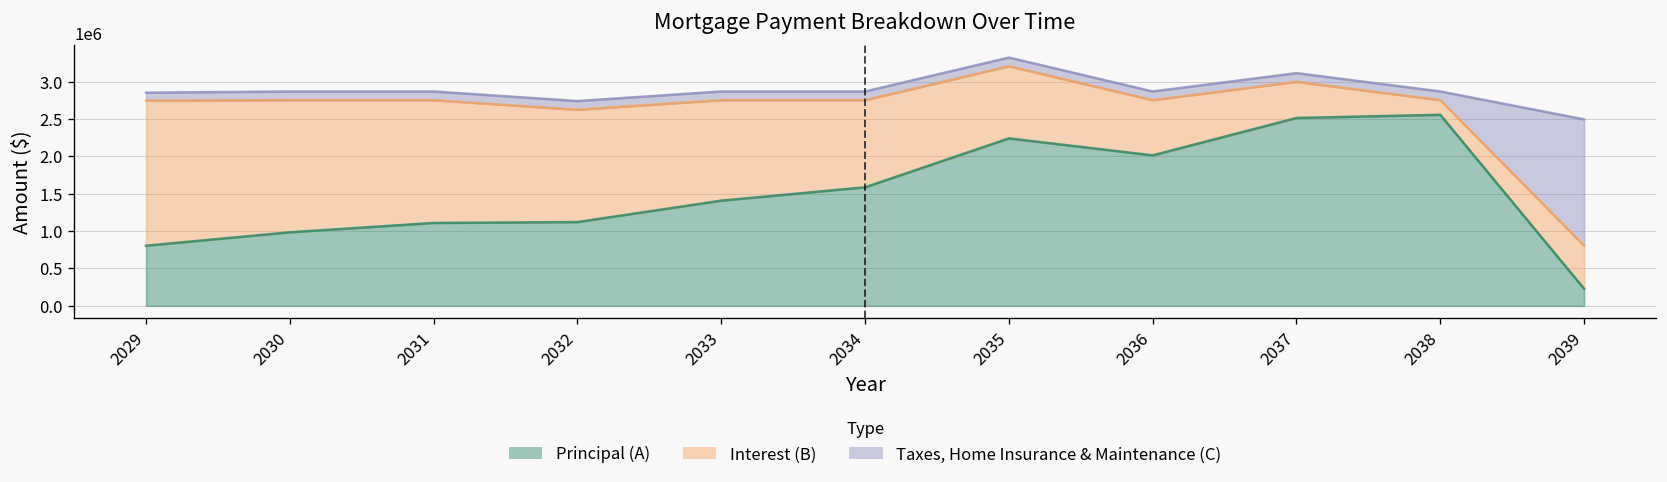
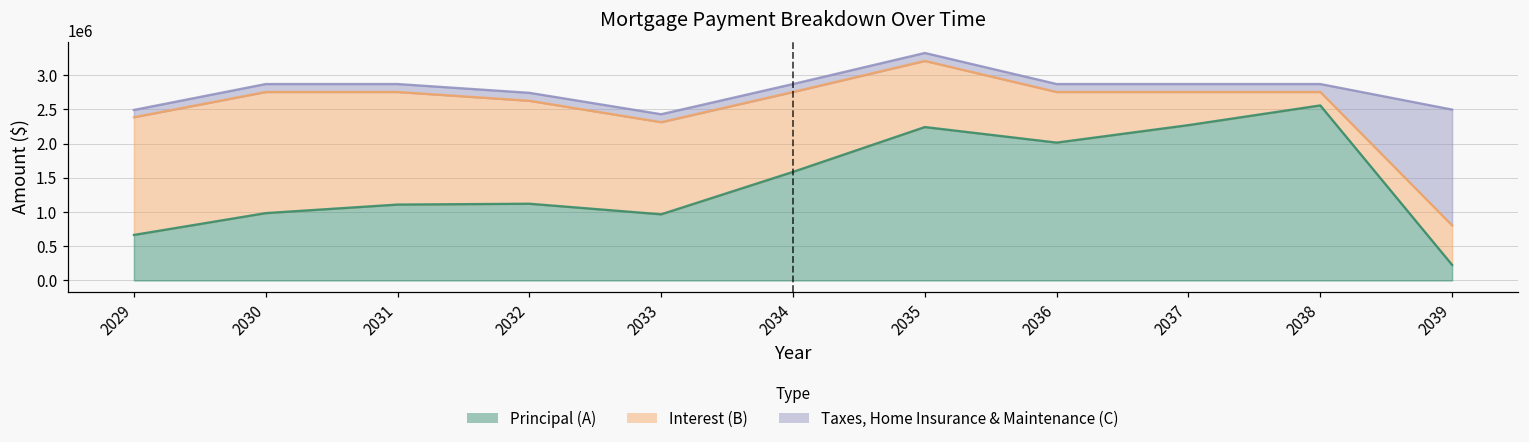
Principal (A), 2029: 800000 -> 700000
Interest (B), 2029: 1900000 -> 1700000
Principal (A), 2033: 1400000 -> 1000000
Principal (A), 2037: 2500000 -> 2300000
